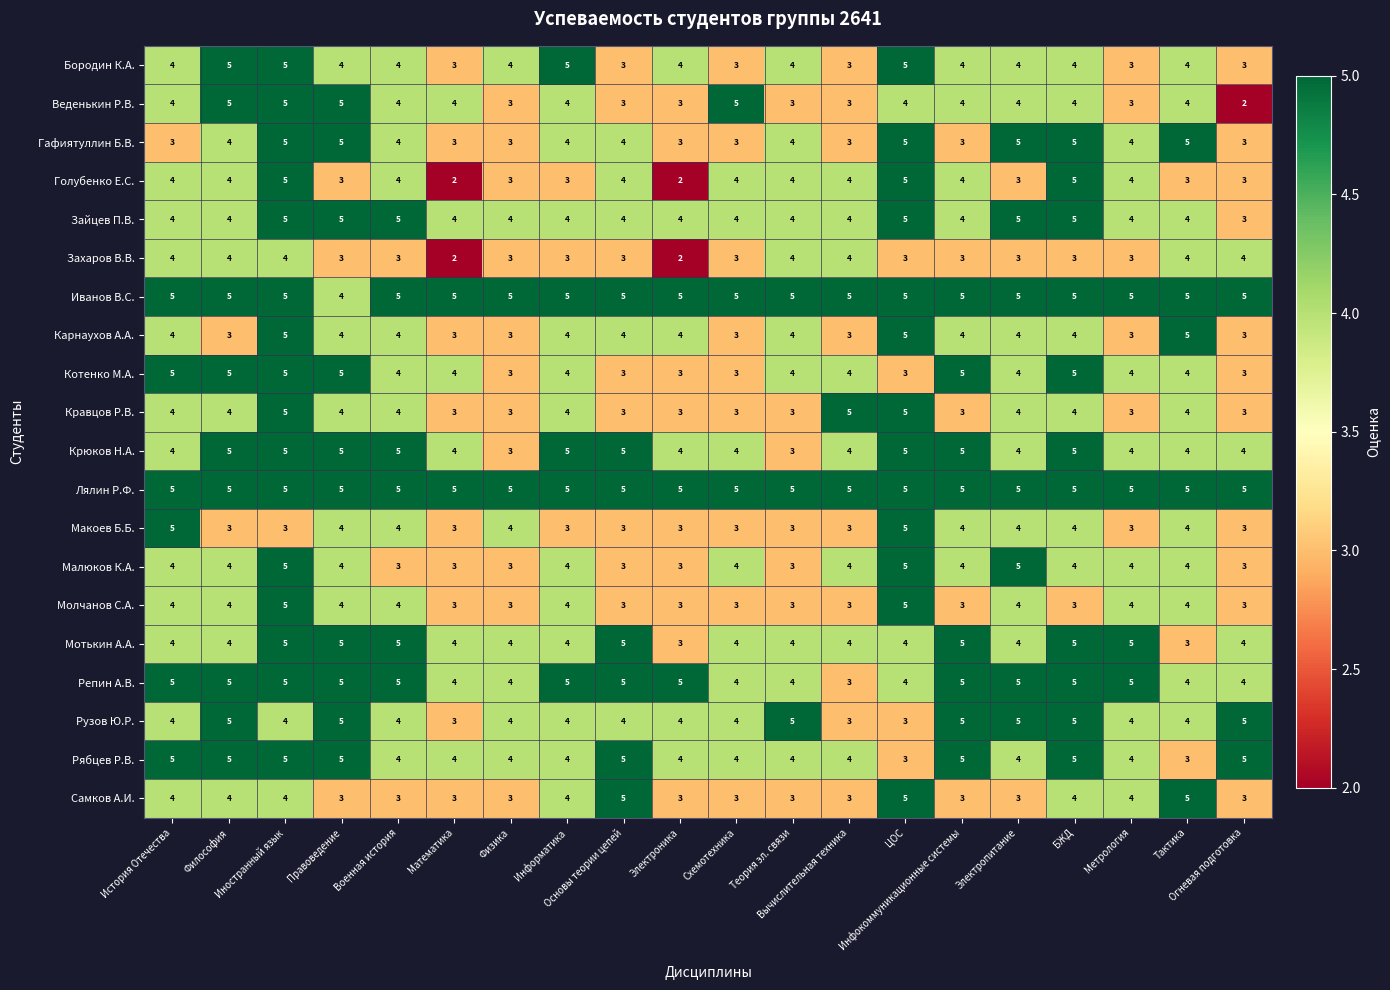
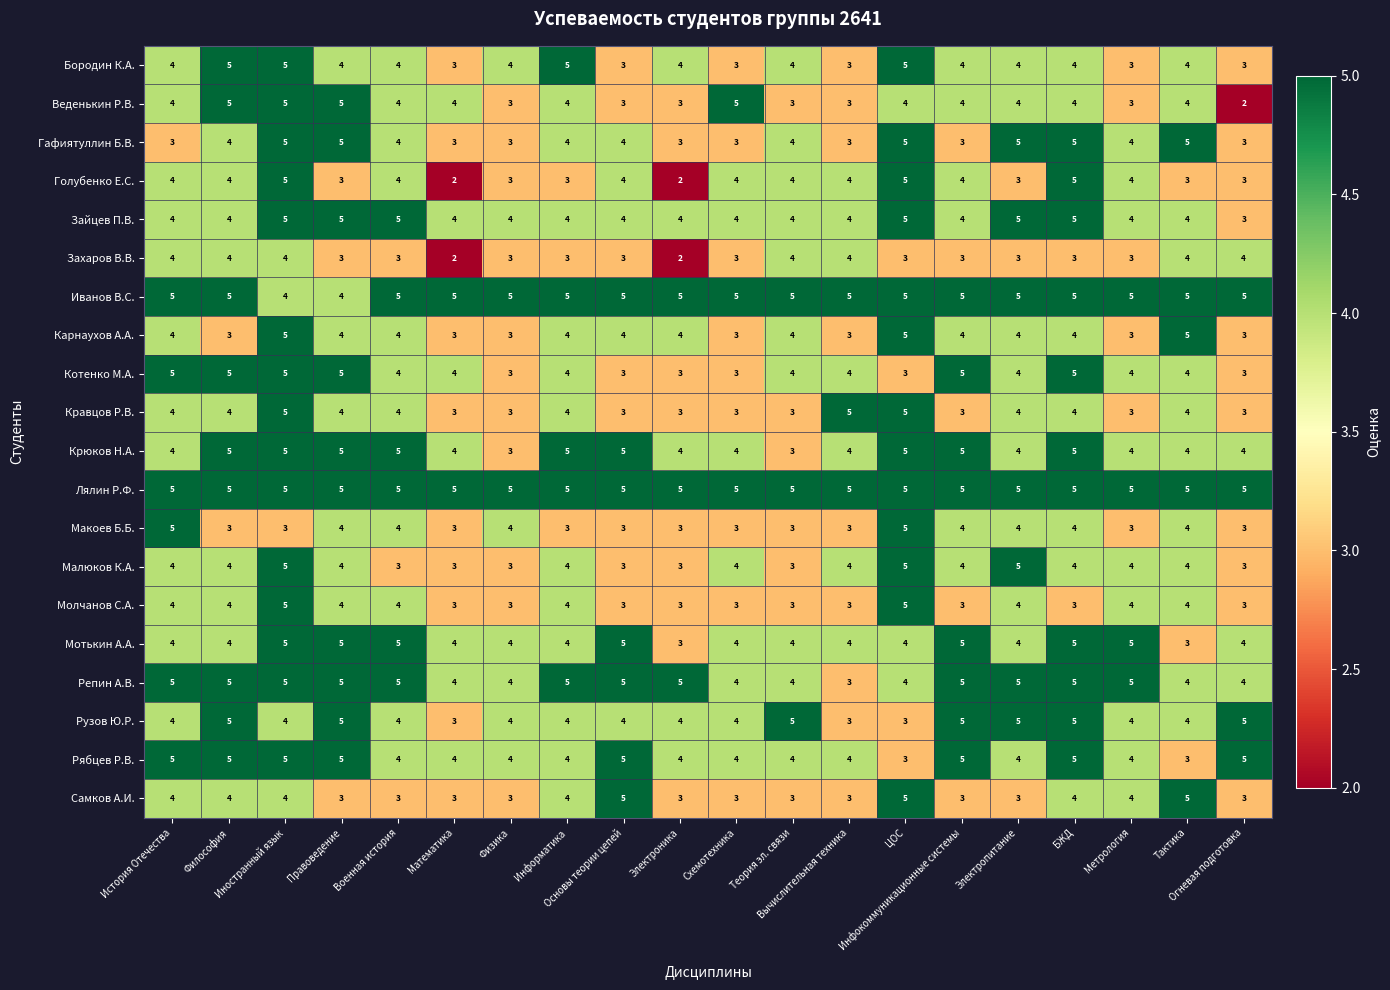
Иванов В.С., Иностранный язык: 5 -> 4
